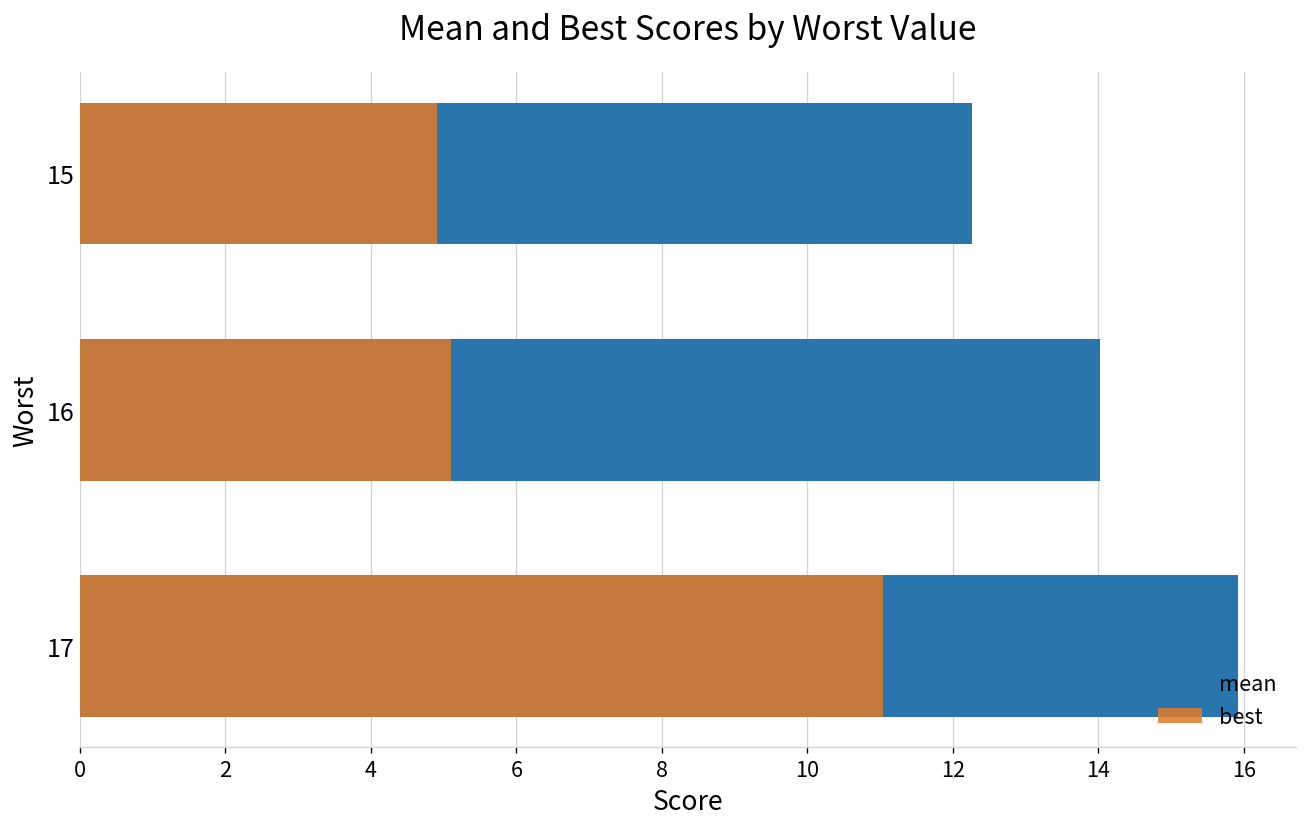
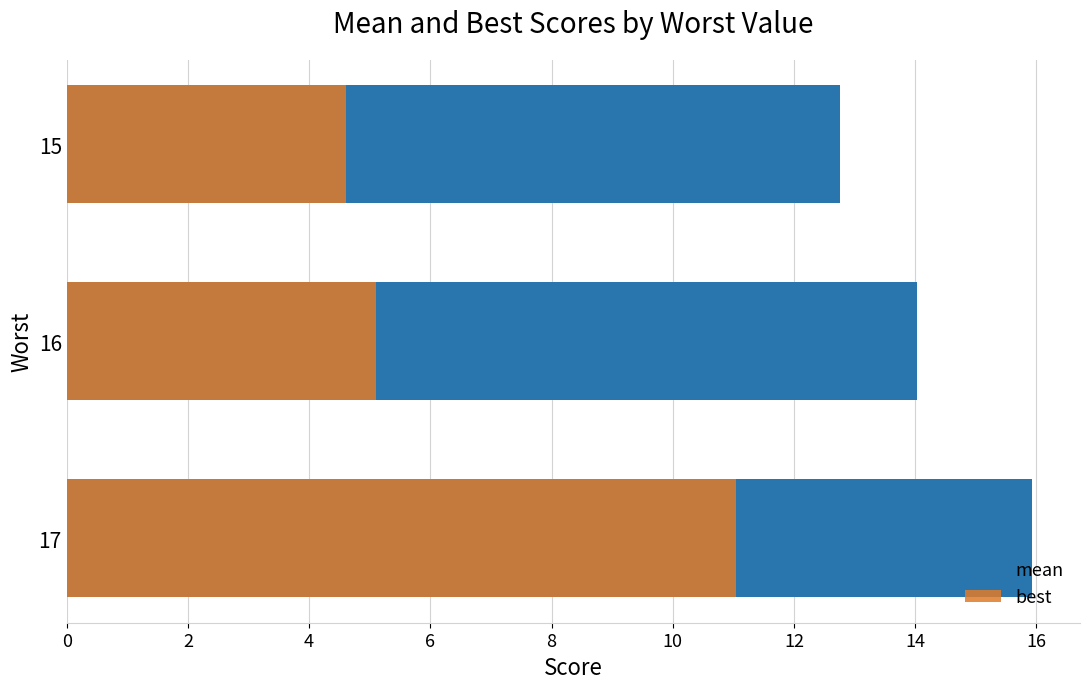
mean, 15: 12.3 -> 12.8
best, 15: 4.9 -> 4.6
